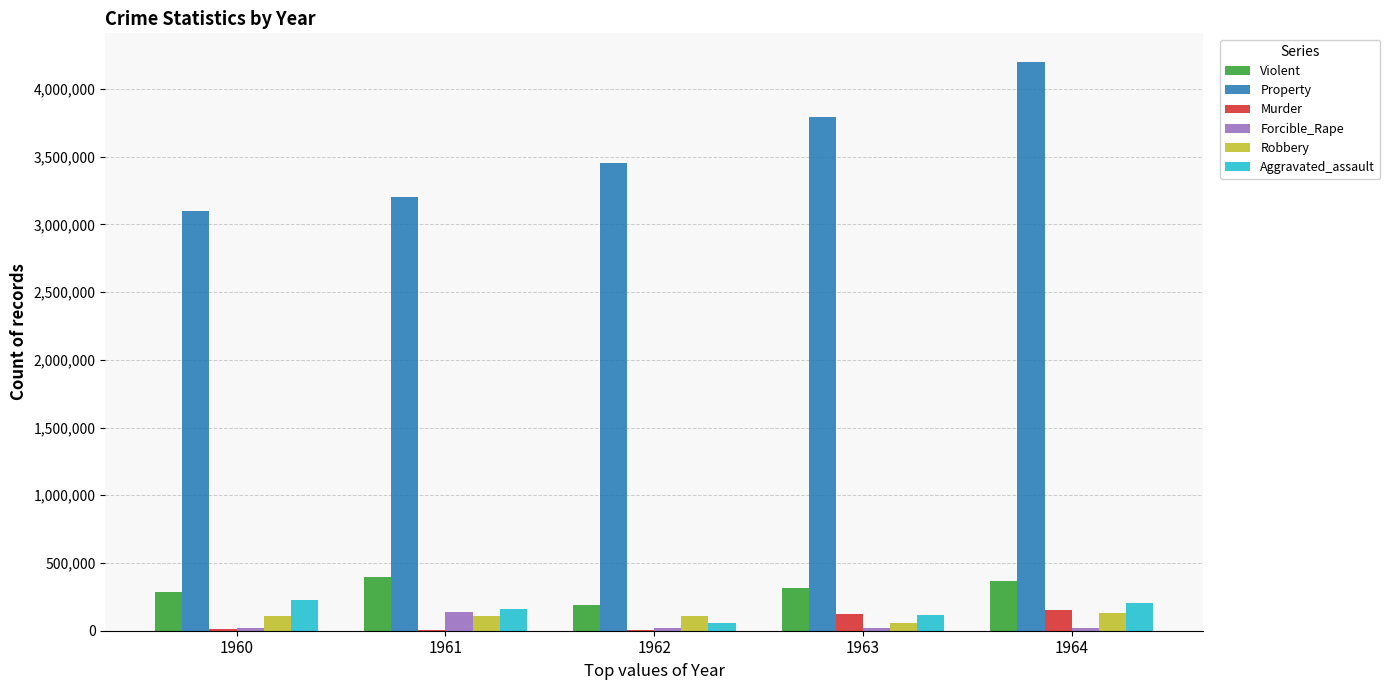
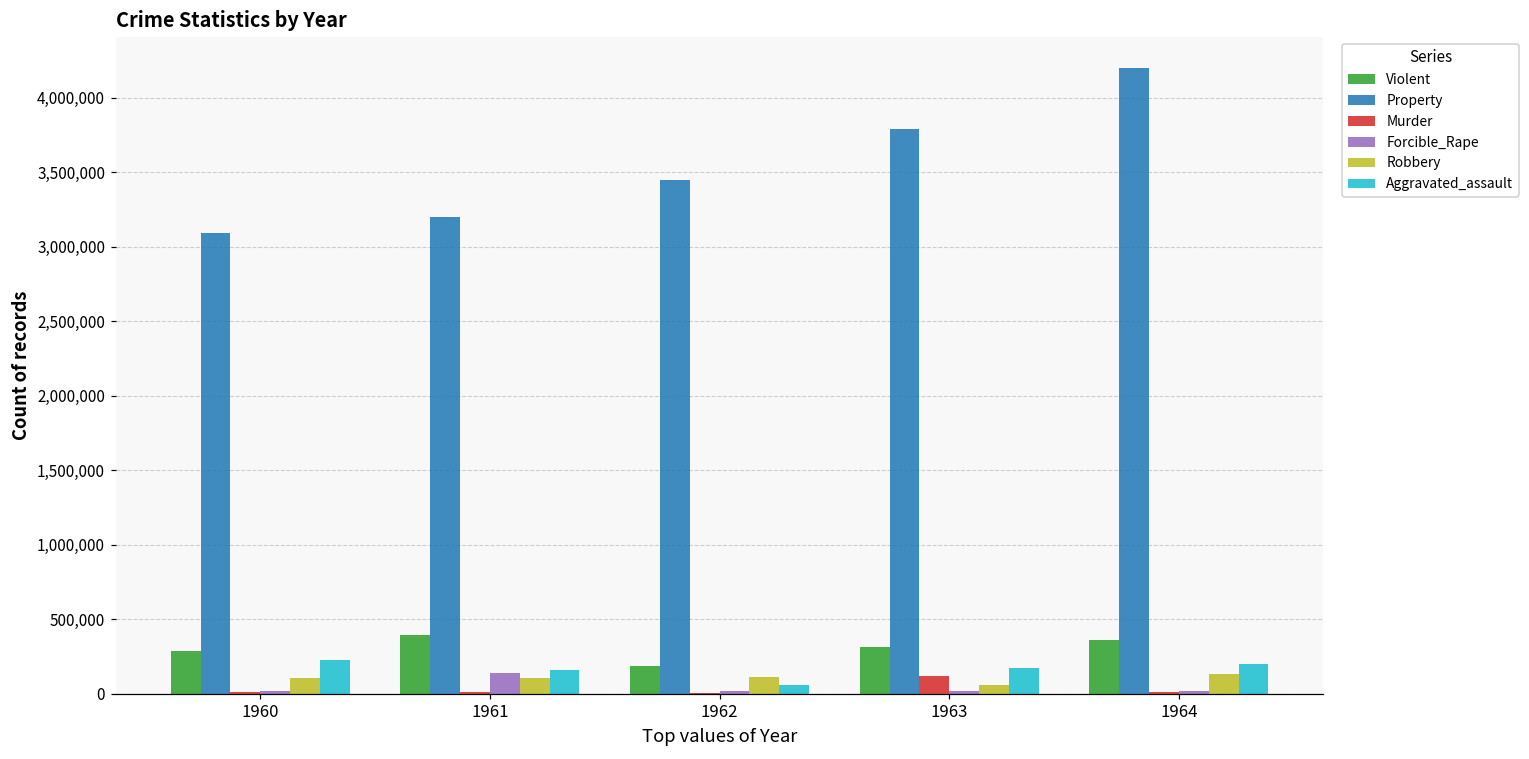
Aggravated_assault, 1963: 110,000 -> 170,000
Murder, 1964: 150,000 -> 10,000
